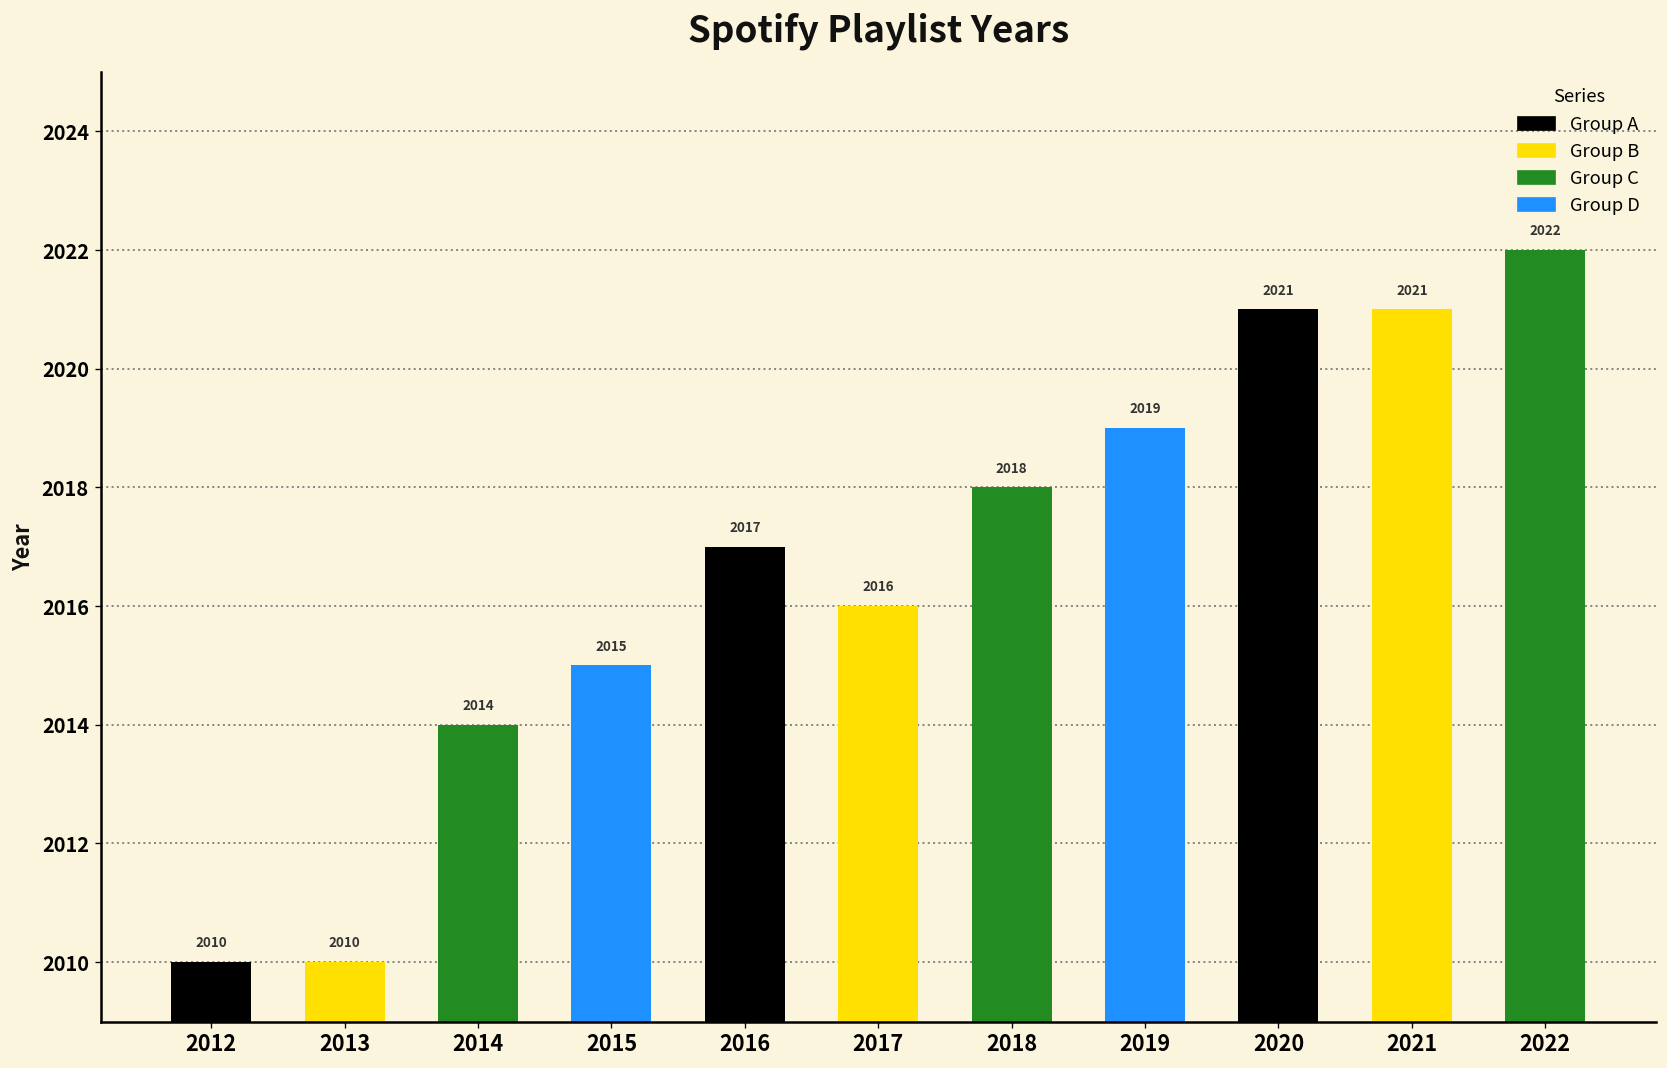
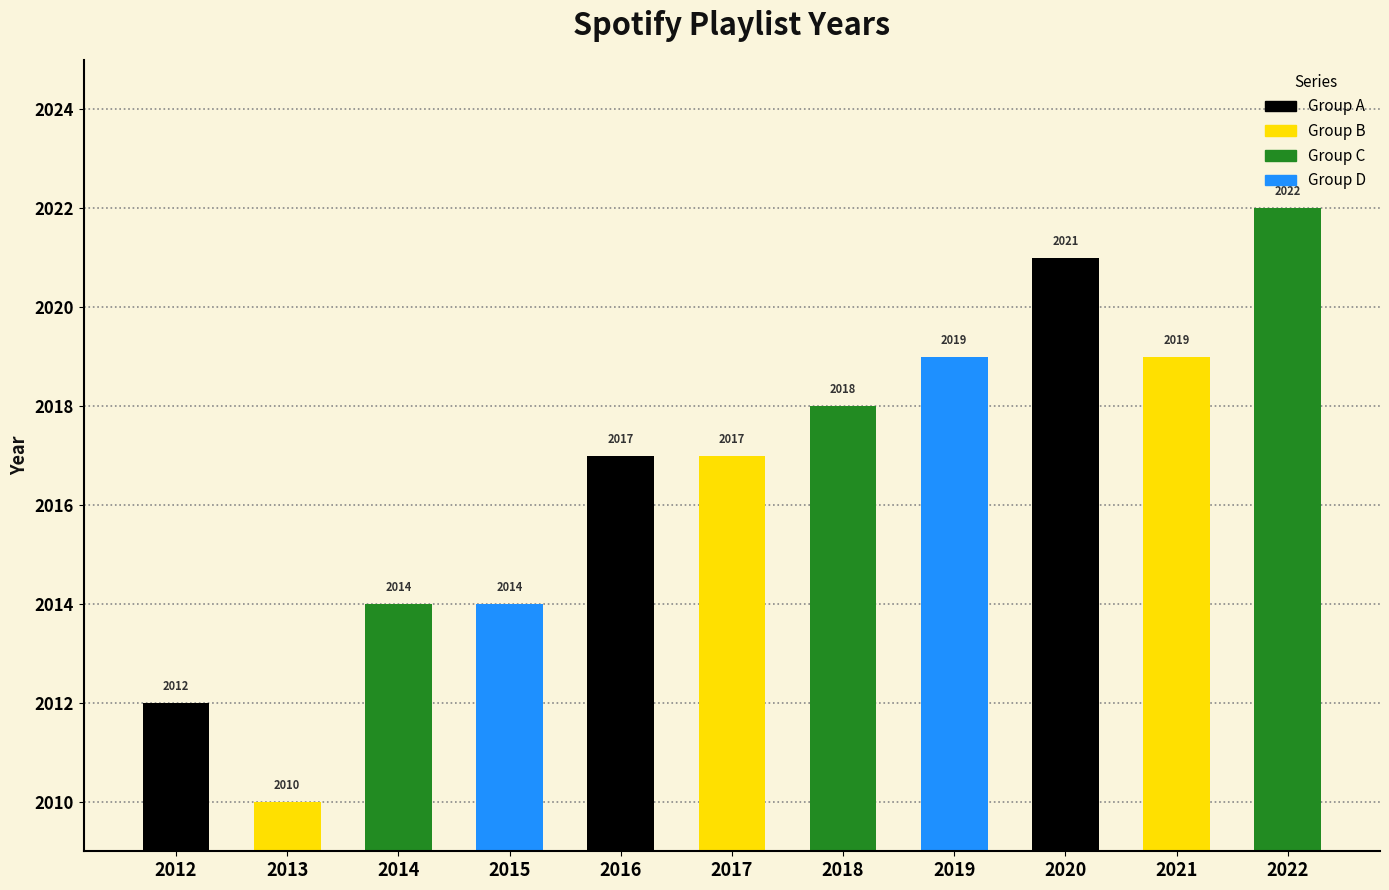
2012: 2010 -> 2012
2015: 2015 -> 2014
2017: 2016 -> 2017
2021: 2021 -> 2019
